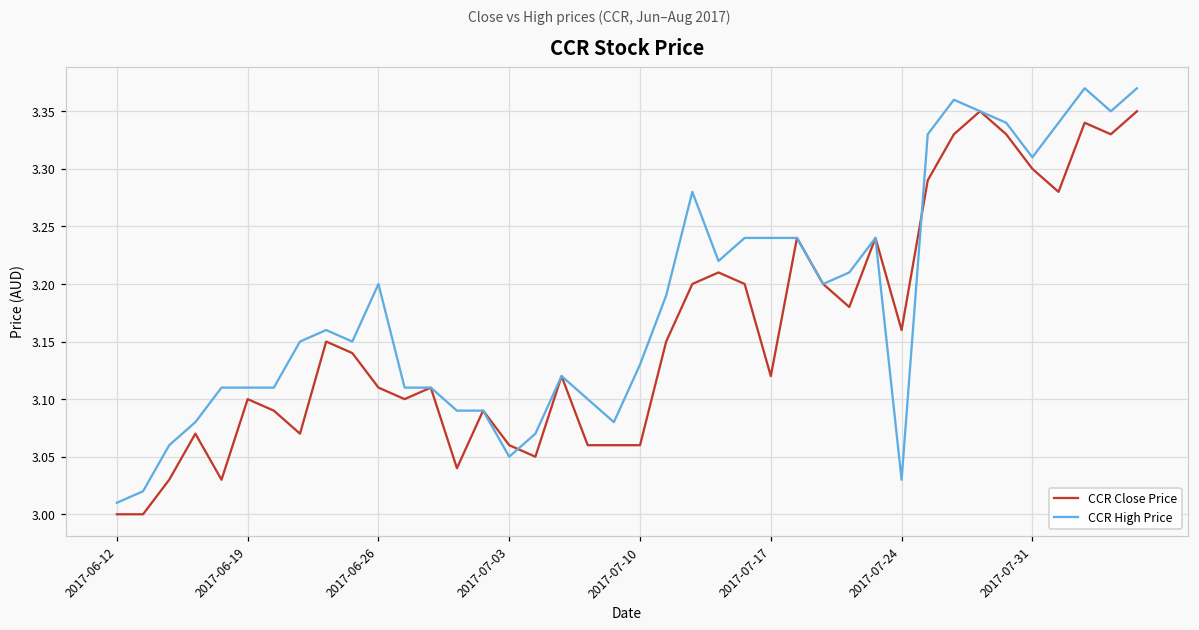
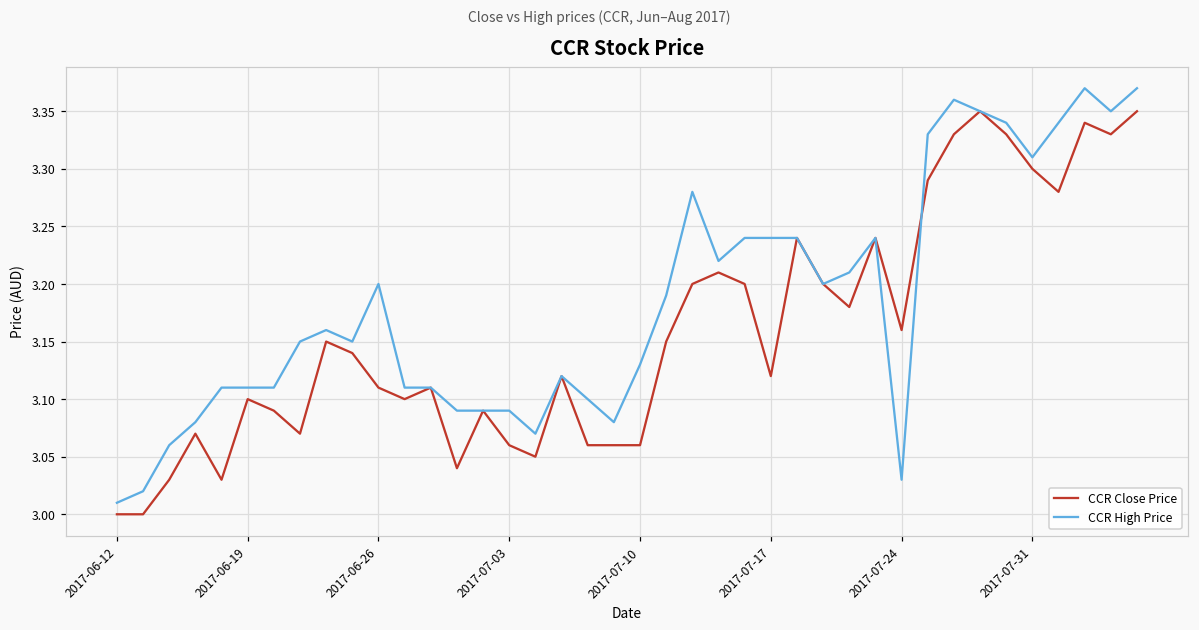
CCR High Price, 2017-07-03: 3.05 -> 3.09
